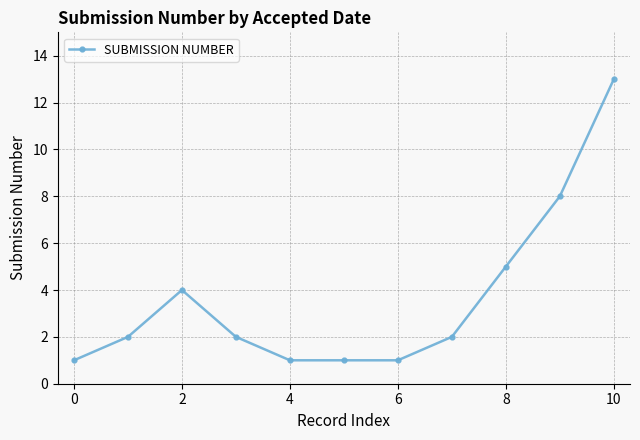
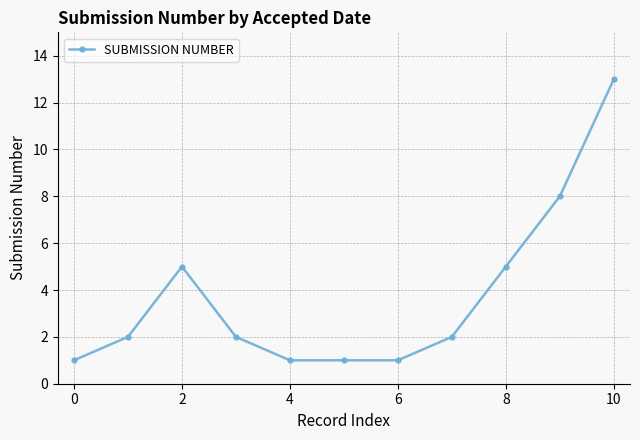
2: 4 -> 5
